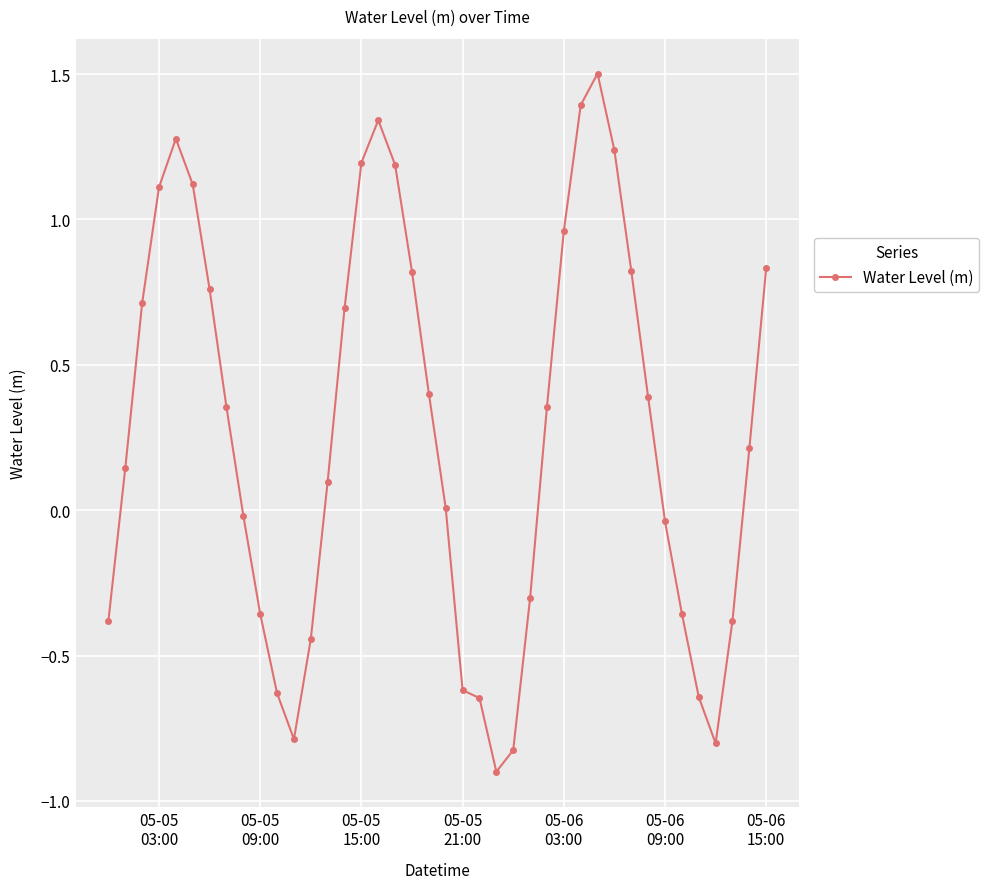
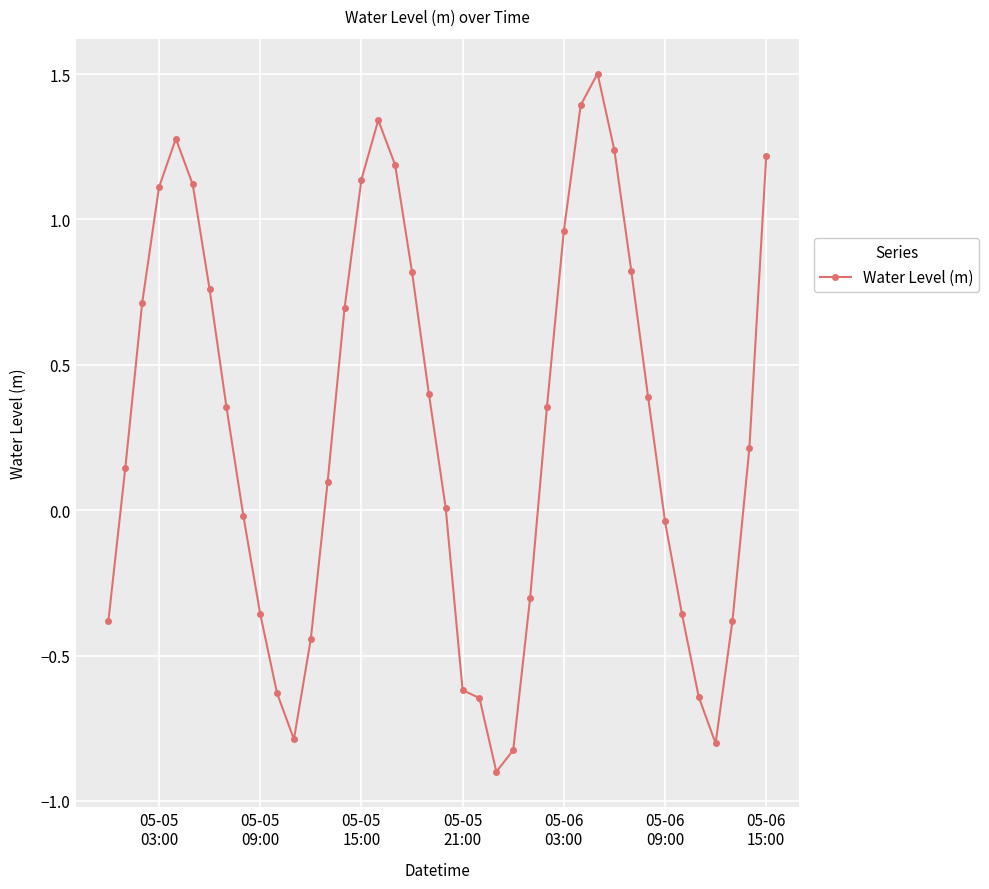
05-05 15:00: 1.19 -> 1.14
05-06 15:00: 0.83 -> 1.22
